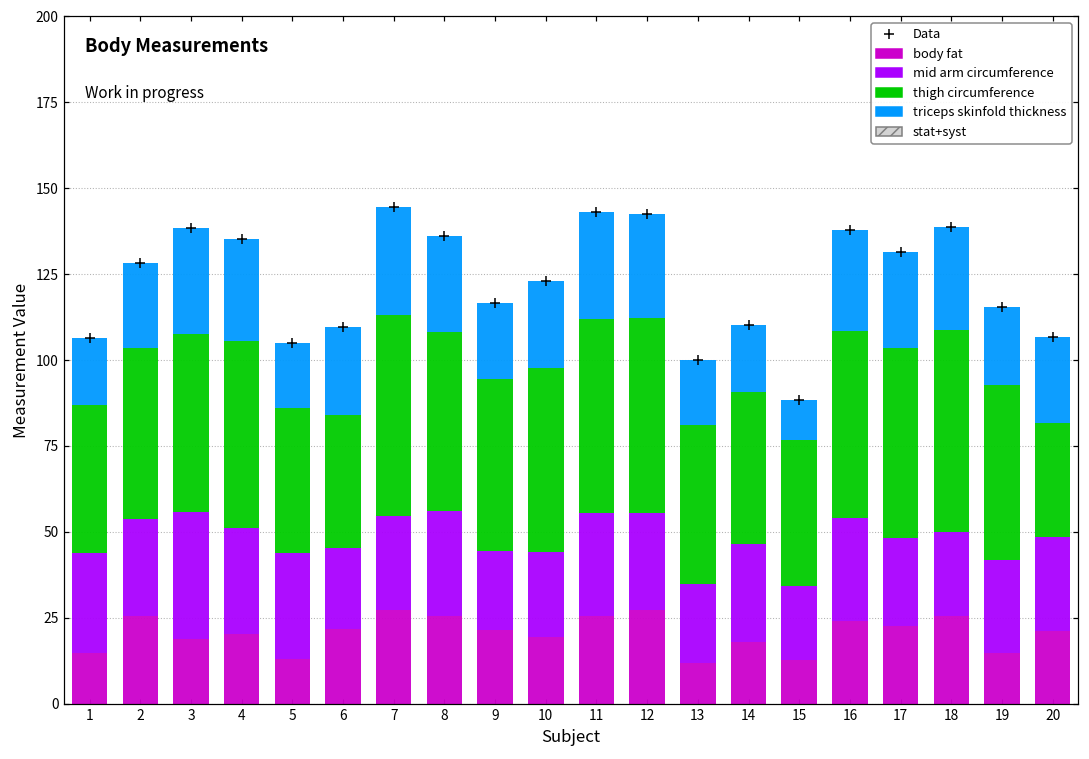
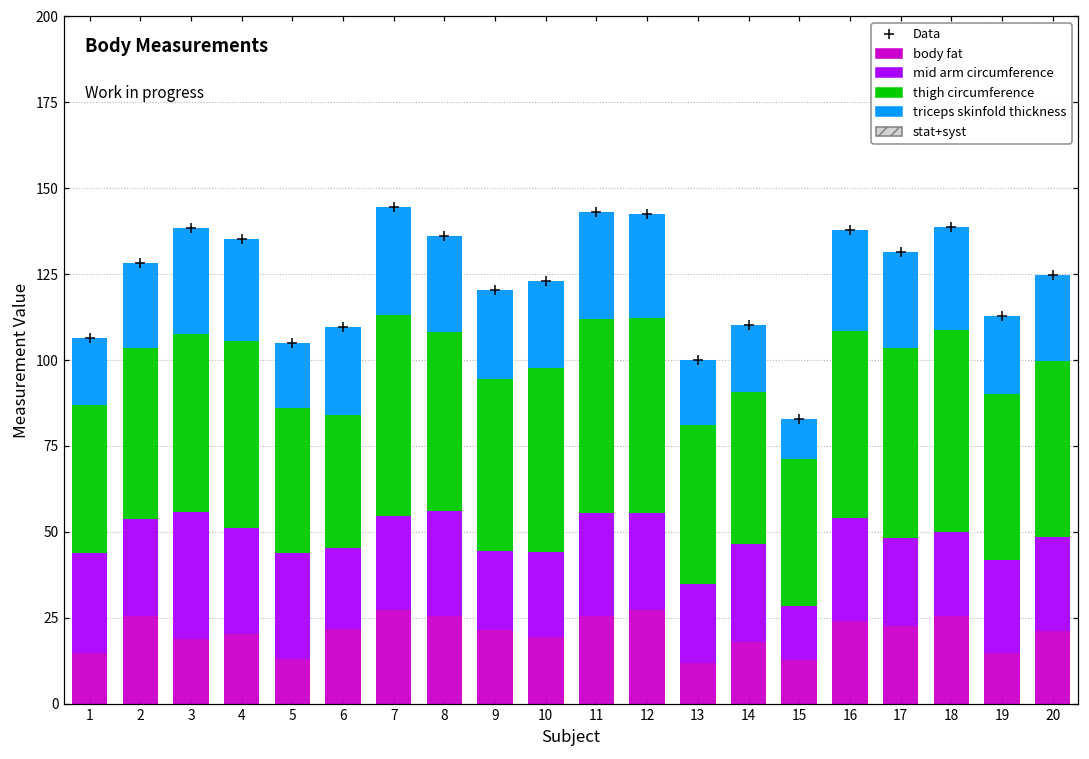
triceps skinfold thickness, 9: 22 -> 26
mid arm circumference, 15: 21 -> 16
thigh circumference, 19: 51 -> 48
thigh circumference, 20: 33 -> 51
